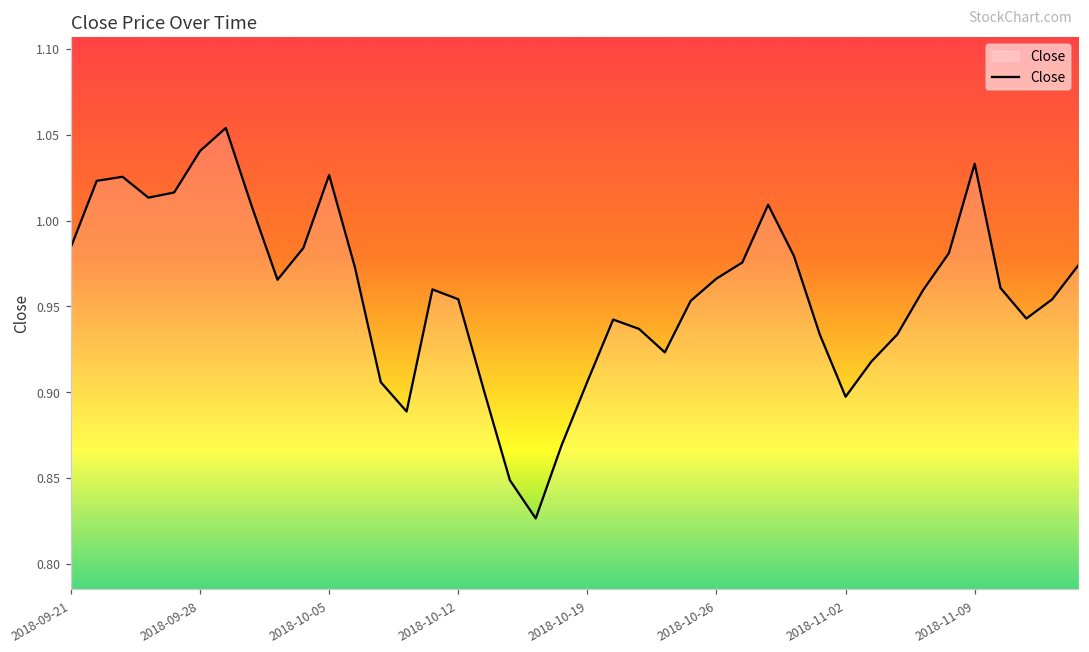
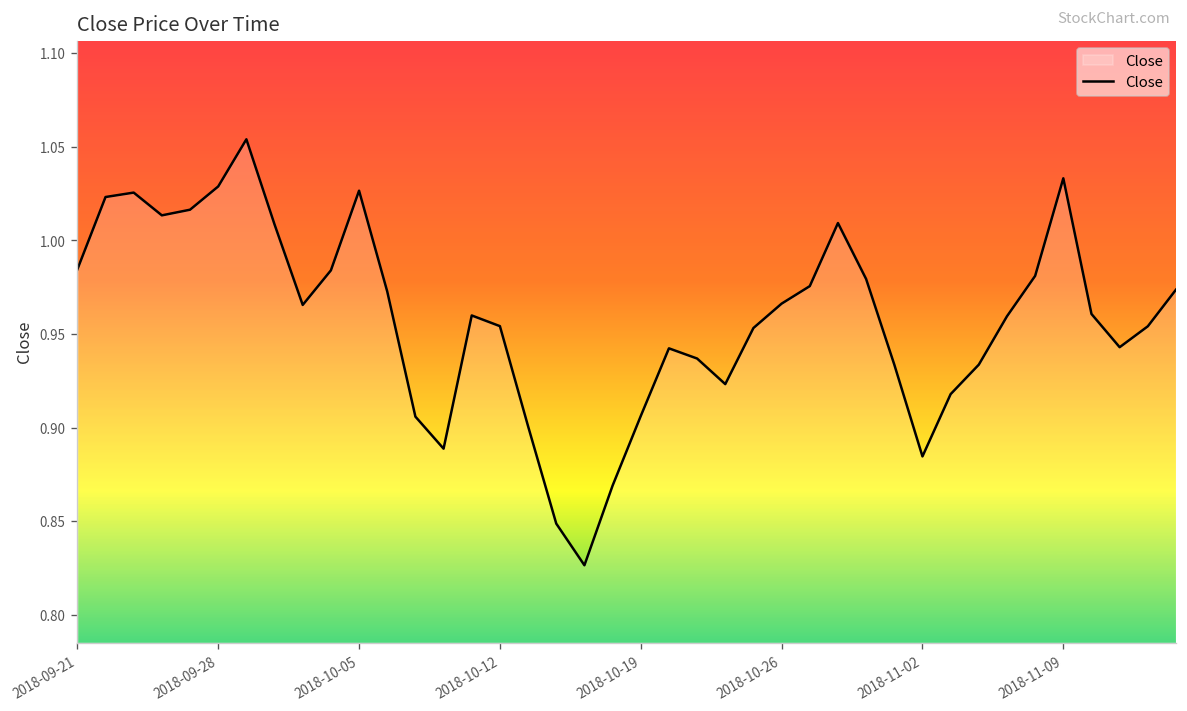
2018-09-28: 1.041 -> 1.029
2018-11-02: 0.897 -> 0.885
